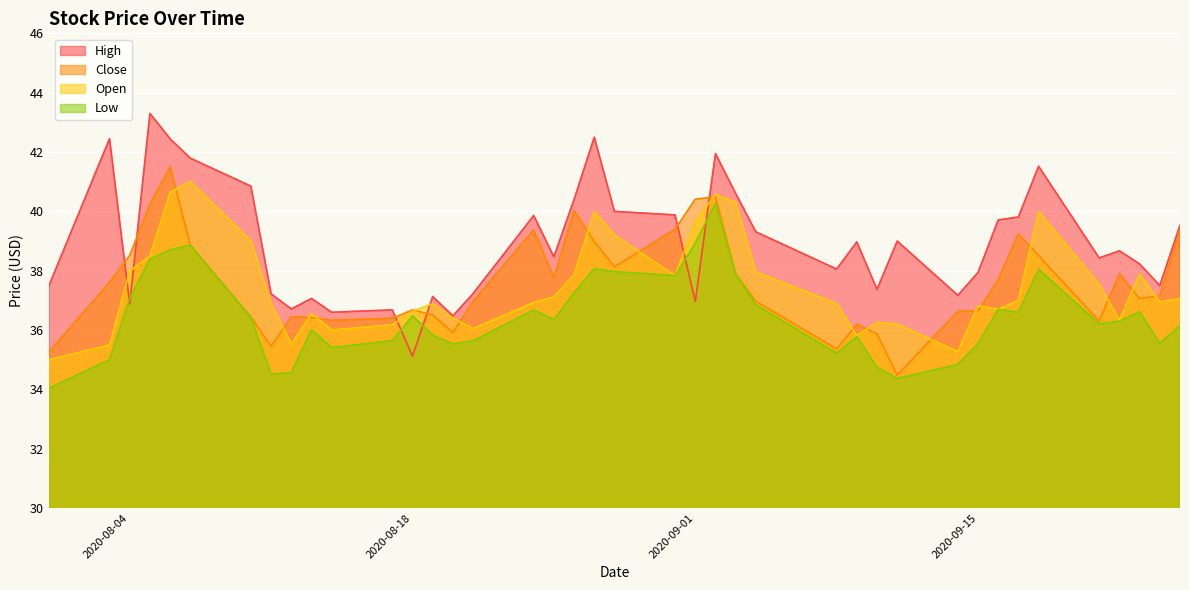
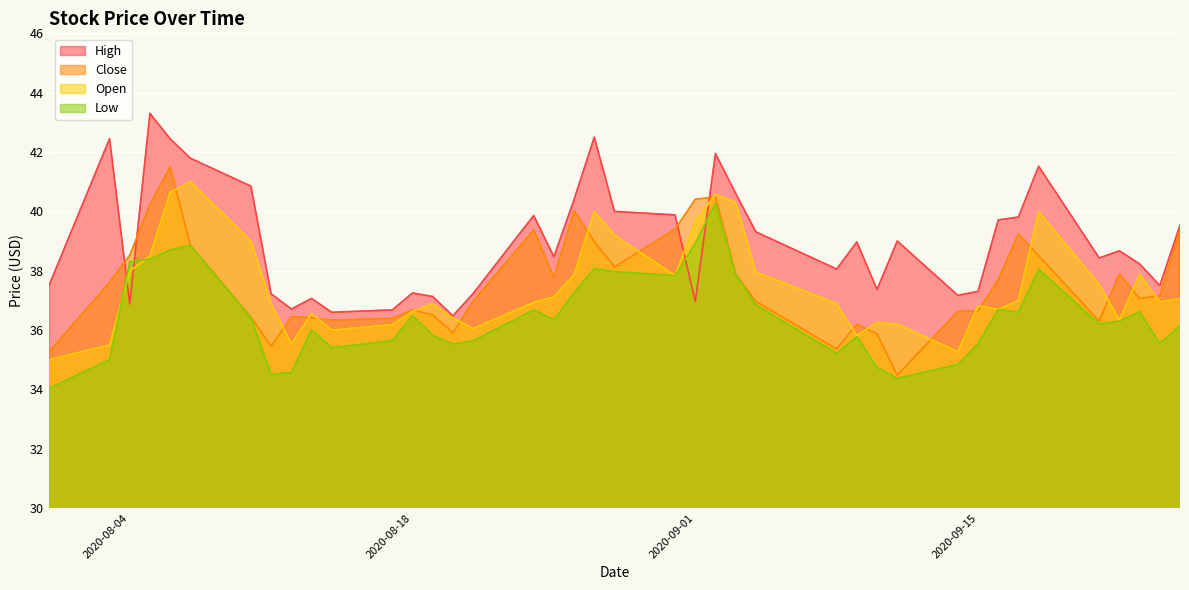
Low, 2020-08-04: 37.1 -> 38.3
High, 2020-08-18: 35.1 -> 37.3
High, 2020-09-15: 37.9 -> 37.3
